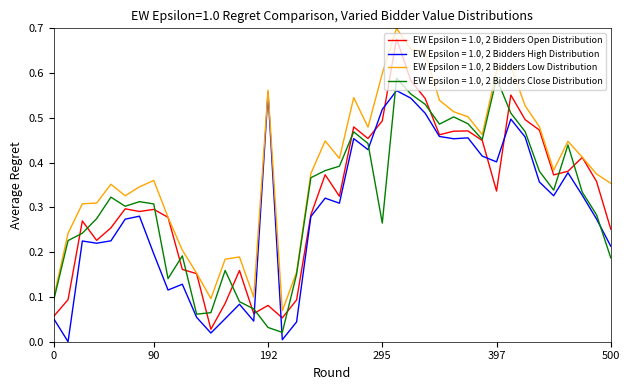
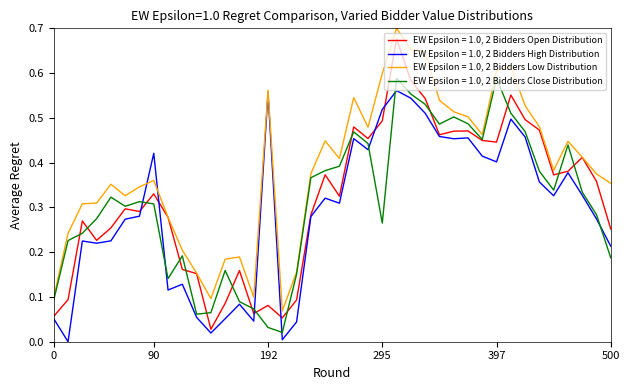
EW Epsilon = 1.0, 2 Bidders Open Distribution, 90: 0.30 -> 0.33
EW Epsilon = 1.0, 2 Bidders High Distribution, 90: 0.20 -> 0.42
EW Epsilon = 1.0, 2 Bidders Open Distribution, 397: 0.34 -> 0.45
